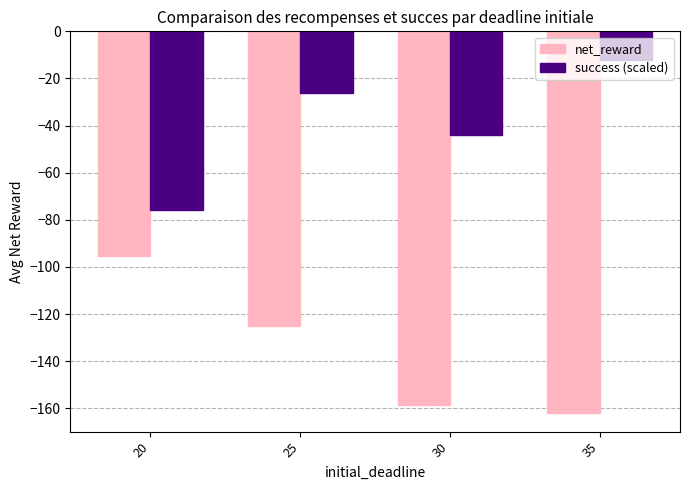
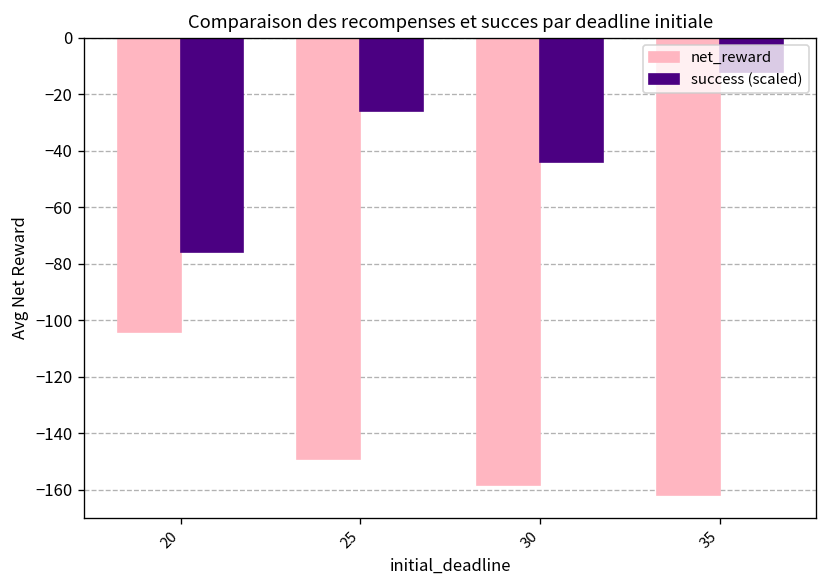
net_reward, 20: -95 -> -104
net_reward, 25: -125 -> -149
